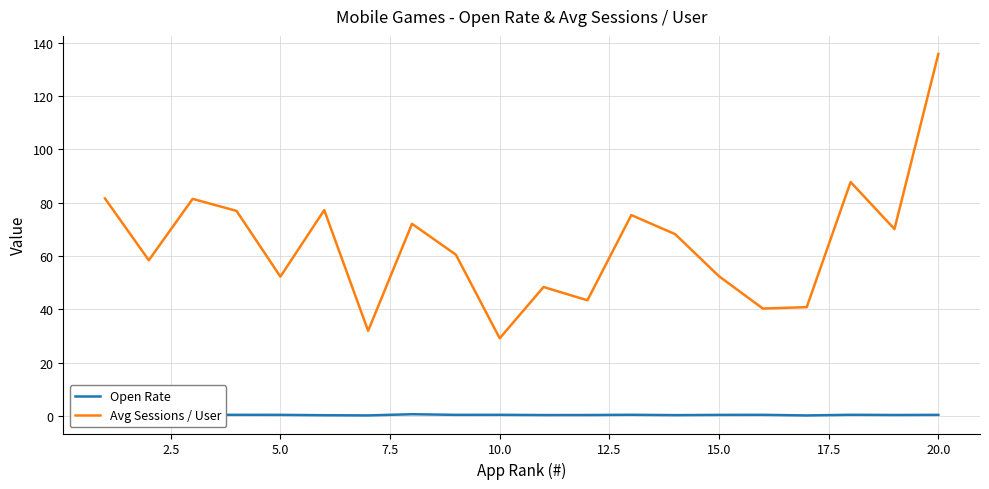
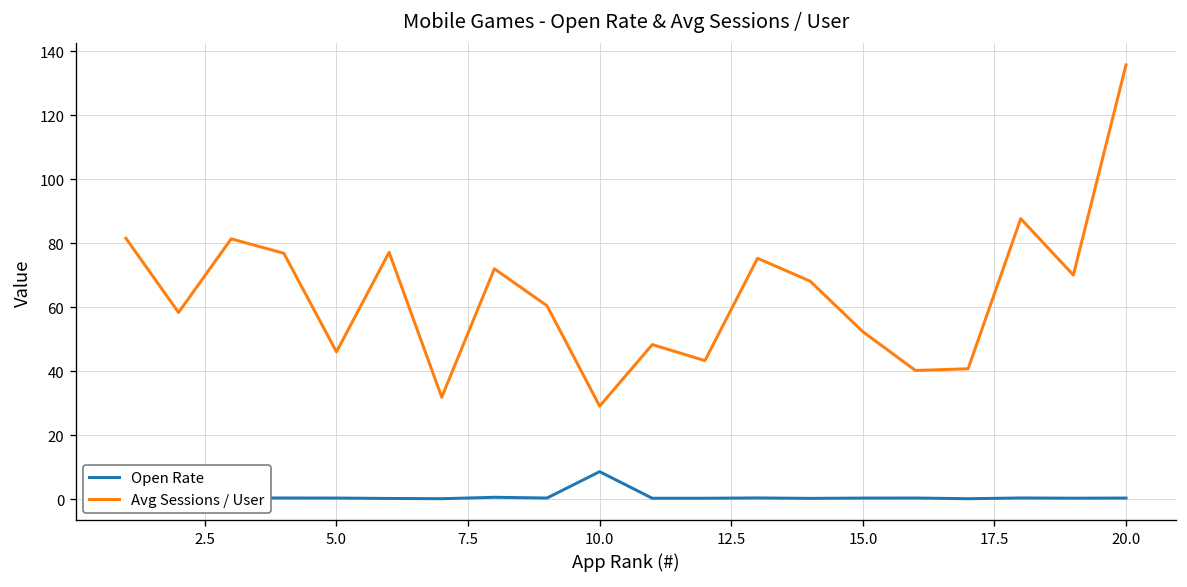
Avg Sessions / User, 5.0: 52 -> 46
Open Rate, 10.0: 0 -> 9
